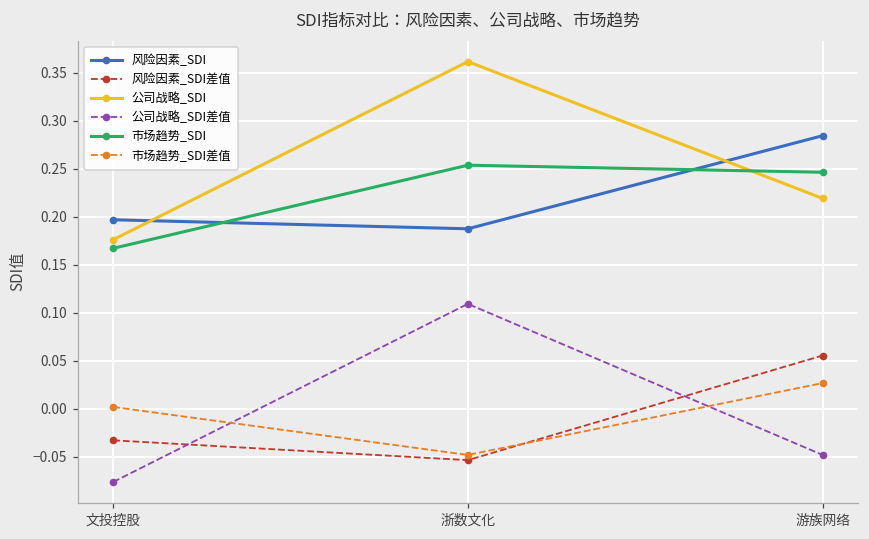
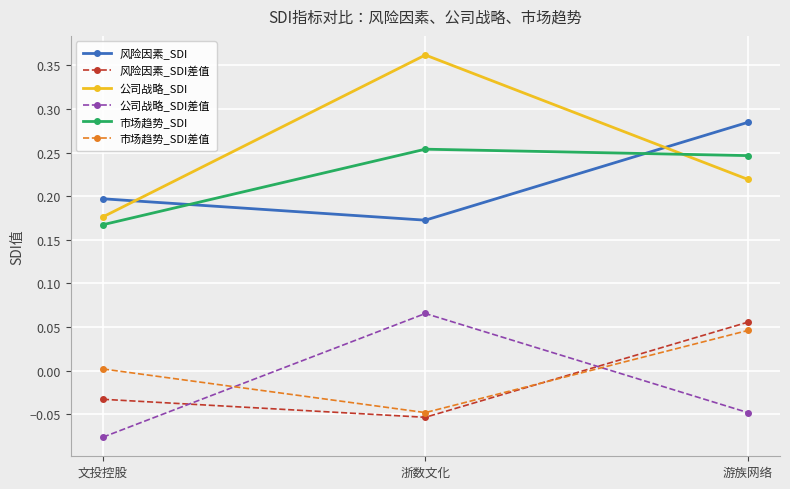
风险因素_SDI, 浙数文化: 0.19 -> 0.17
公司战略_SDI差值, 浙数文化: 0.11 -> 0.07
市场趋势_SDI差值, 游族网络: 0.03 -> 0.05
